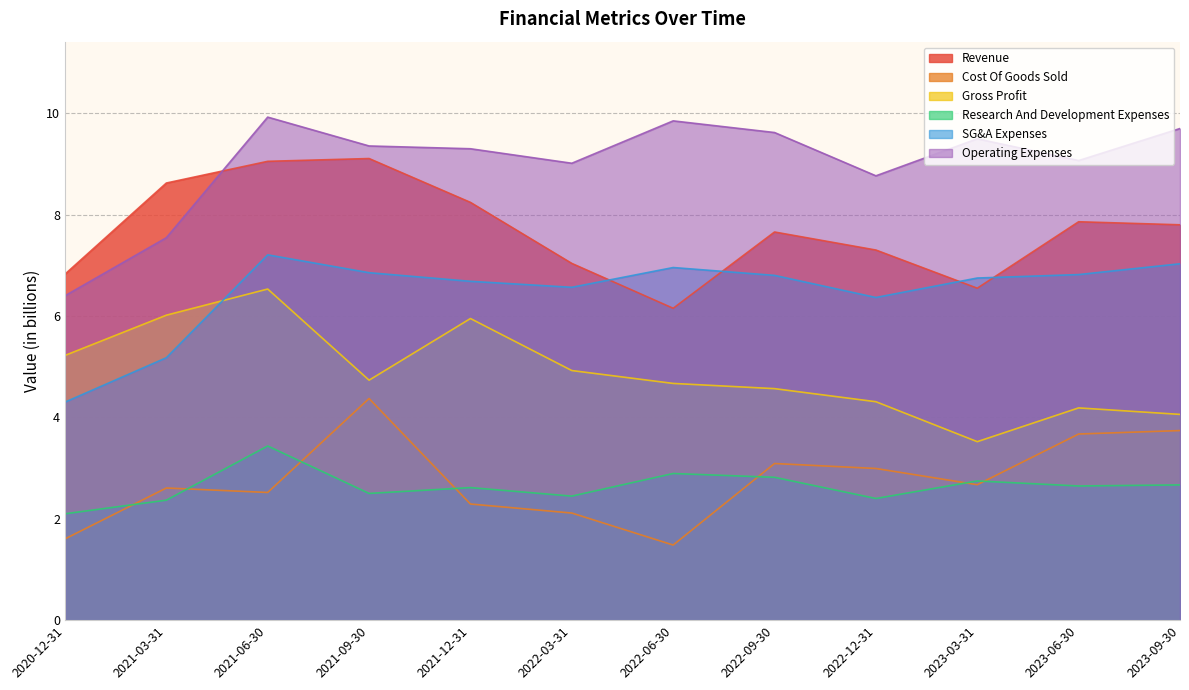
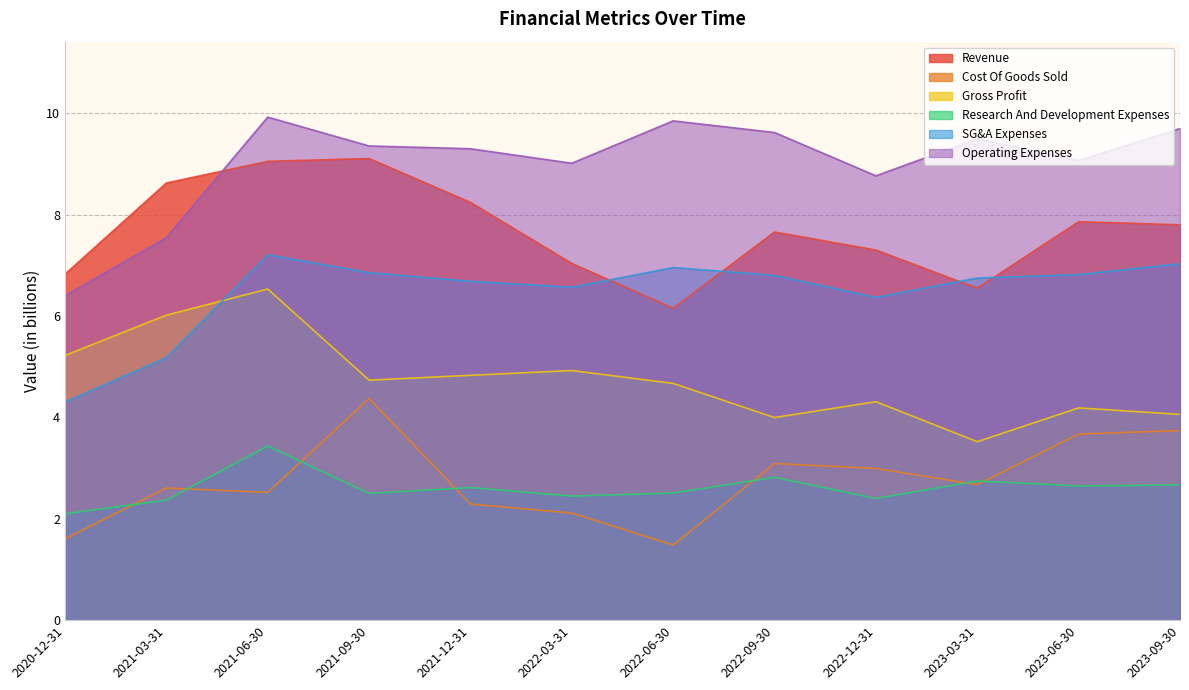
Gross Profit, 2021-12-31: 6.0 -> 4.8
Research And Development Expenses, 2022-06-30: 2.9 -> 2.5
Gross Profit, 2022-09-30: 4.6 -> 4.0
